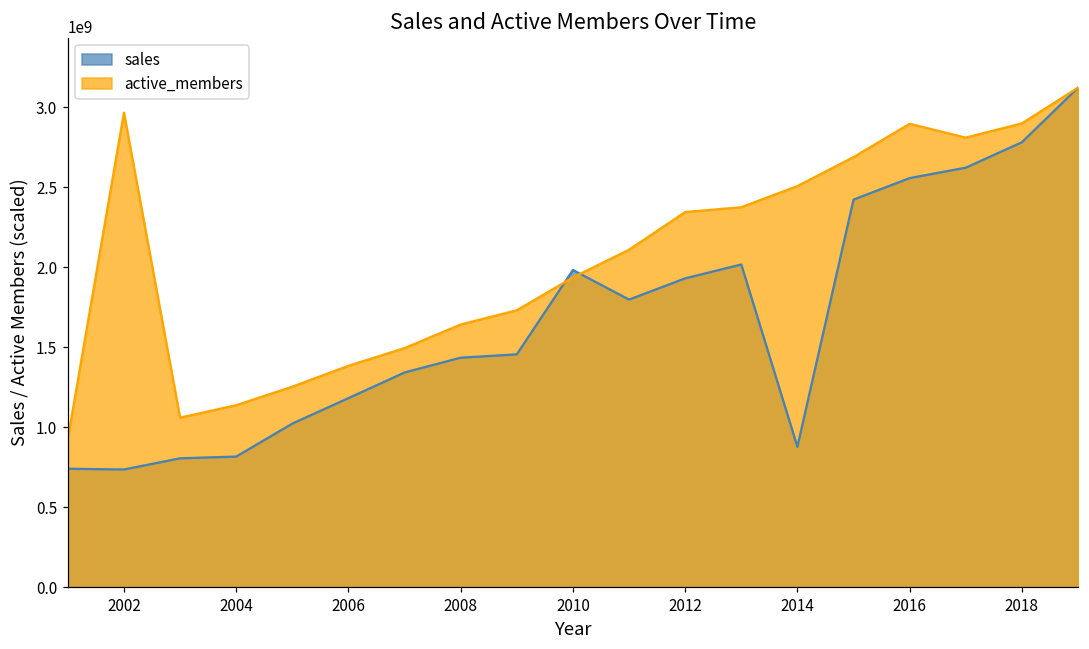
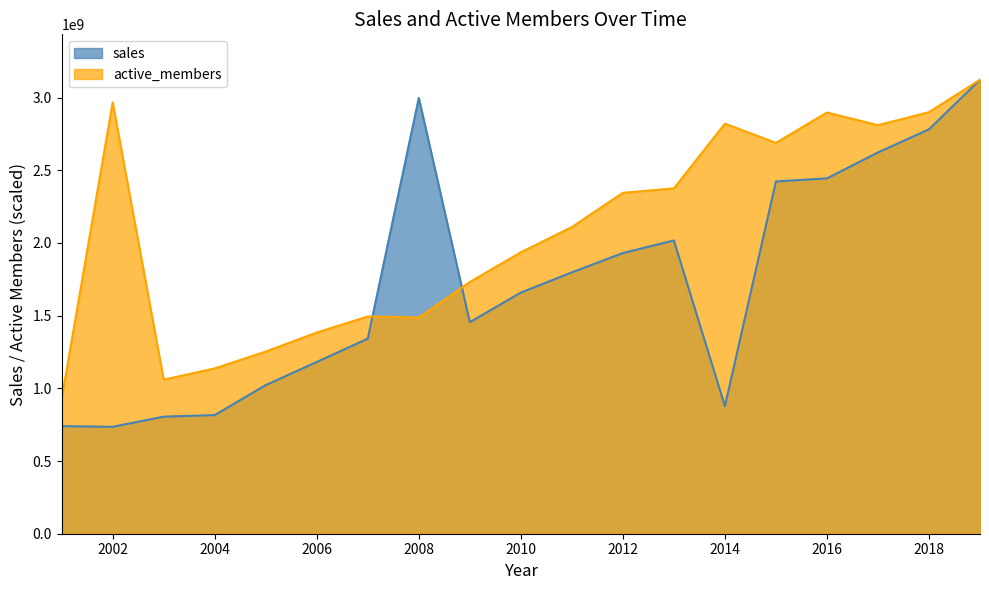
sales, 2008: 1430000000 -> 3000000000
active_members, 2008: 1640000000 -> 1490000000
sales, 2010: 1980000000 -> 1660000000
active_members, 2014: 2510000000 -> 2820000000
sales, 2016: 2560000000 -> 2440000000
